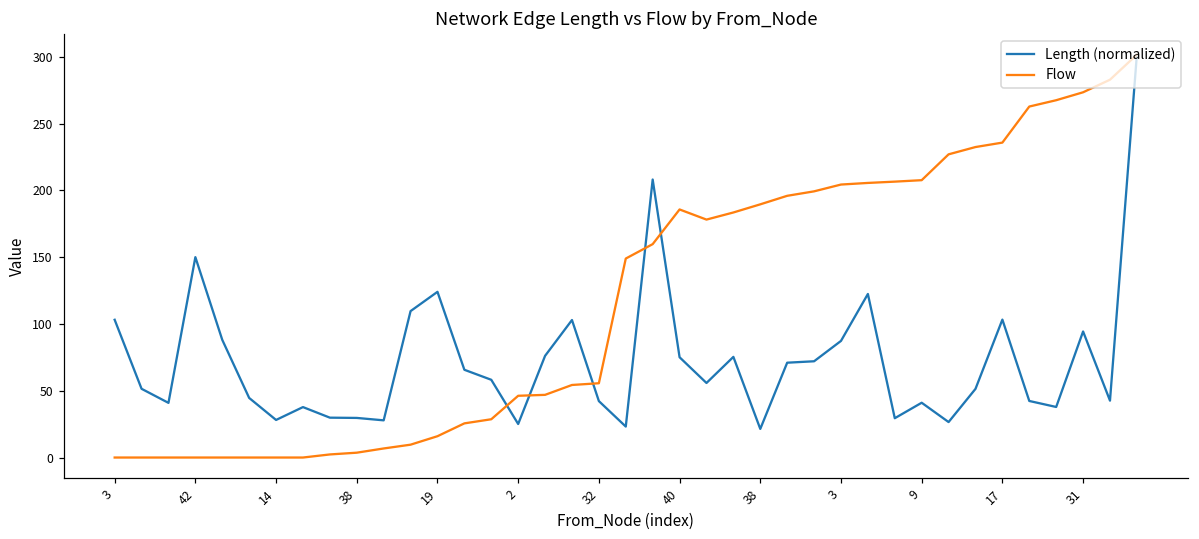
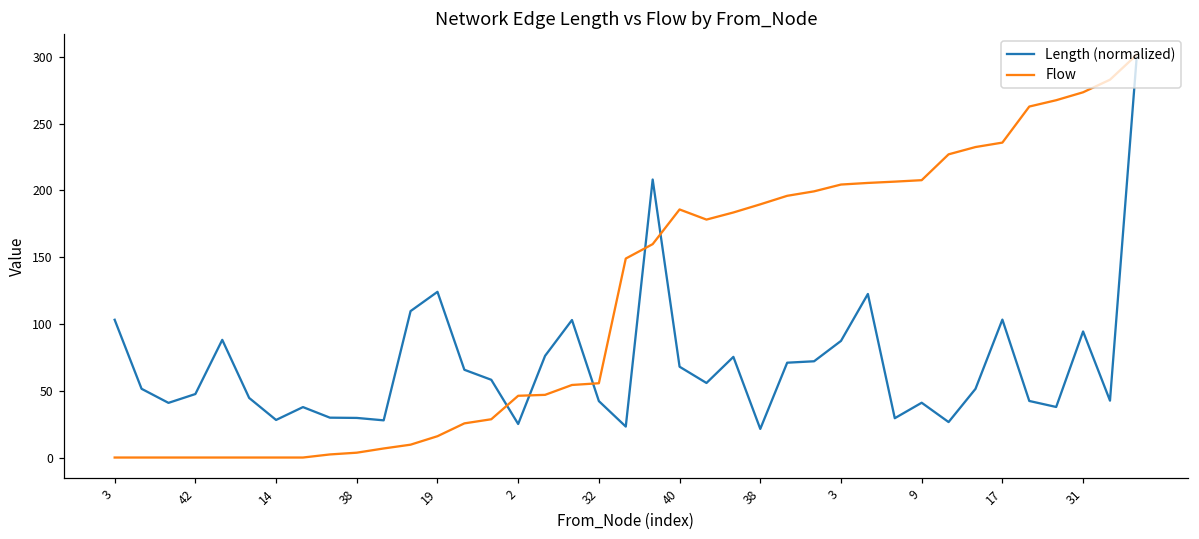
Length (normalized), 42: 150 -> 48
Length (normalized), 40: 75 -> 68
